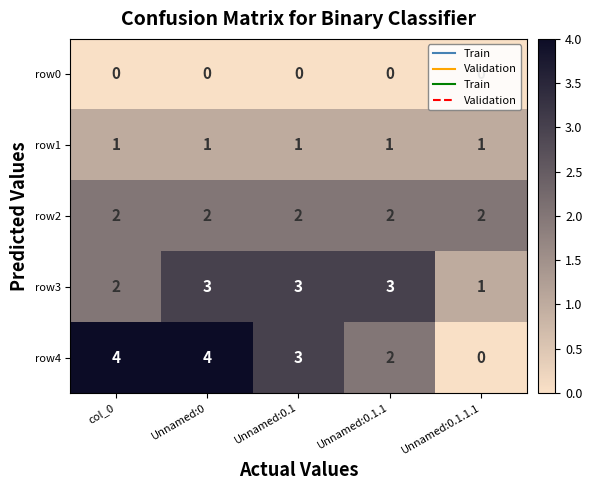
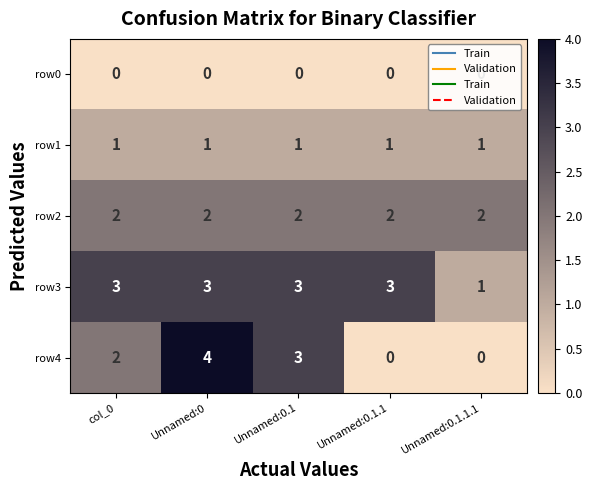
row3, col_0: 2 -> 3
row4, col_0: 4 -> 2
row4, Unnamed:0.1.1: 2 -> 0
